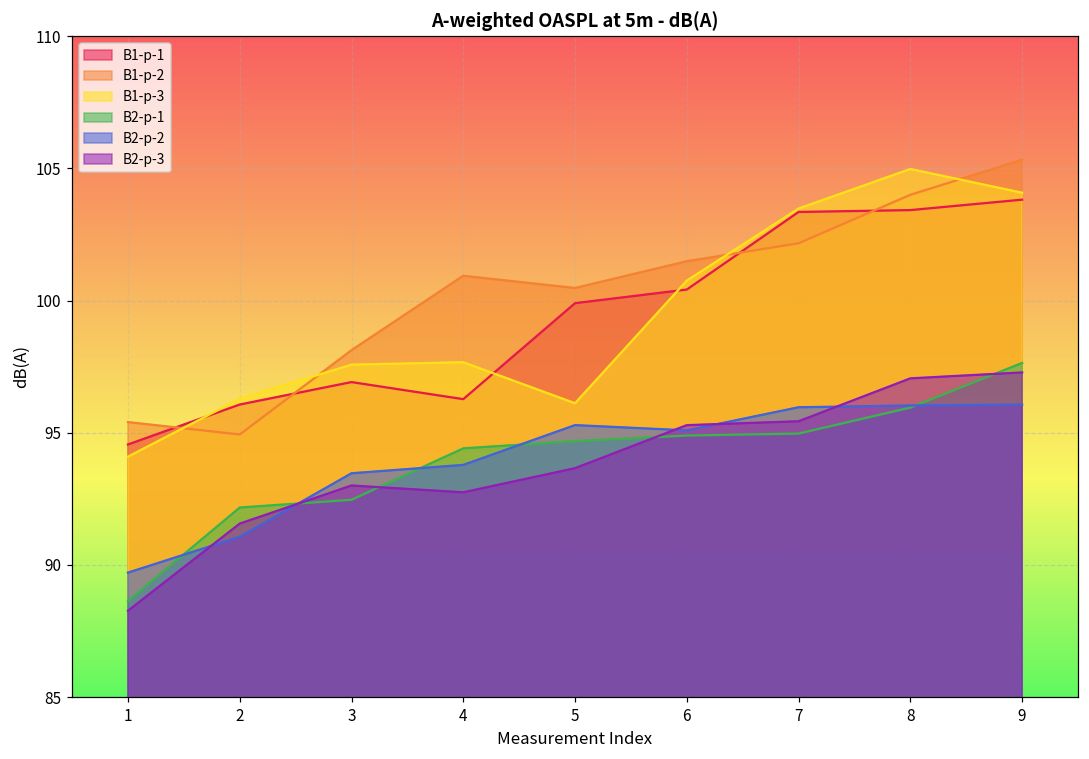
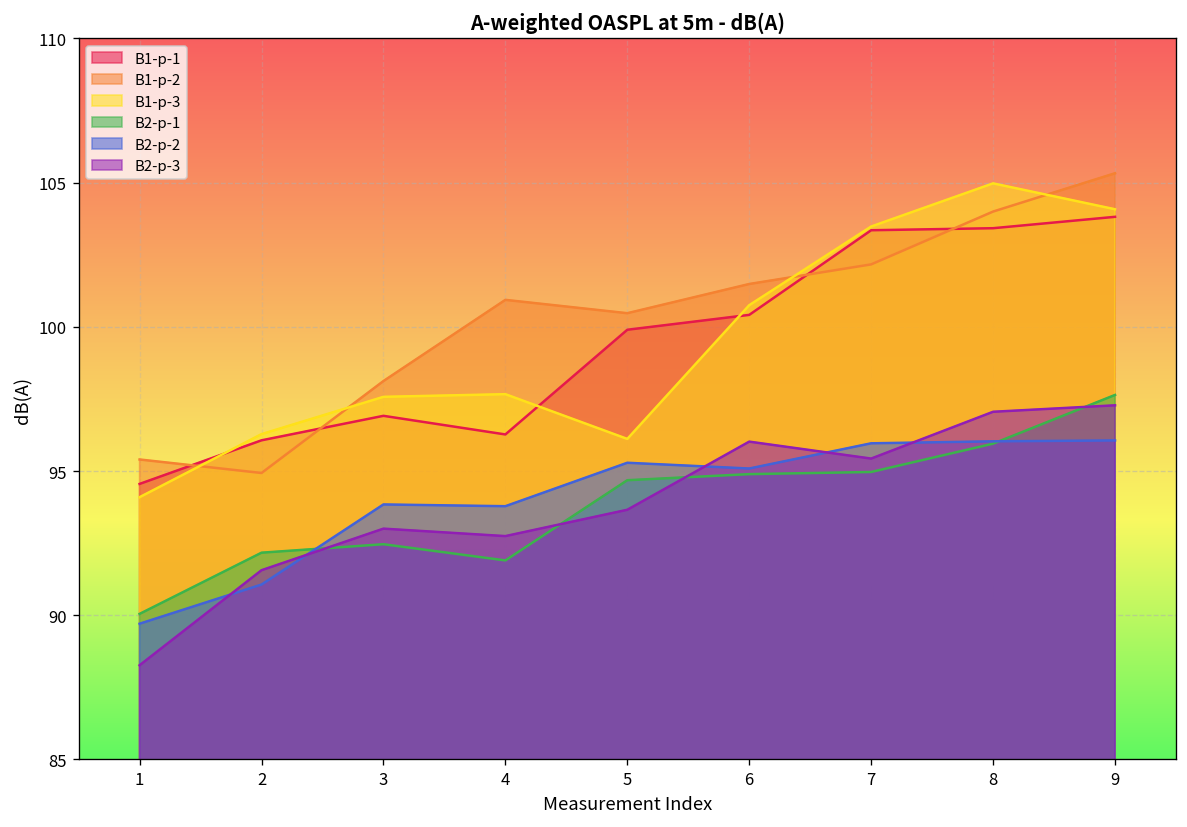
B2-p-1, 1: 88.6 -> 90.0
B2-p-2, 3: 93.5 -> 93.8
B2-p-1, 4: 94.4 -> 91.9
B2-p-3, 6: 95.3 -> 96.0
